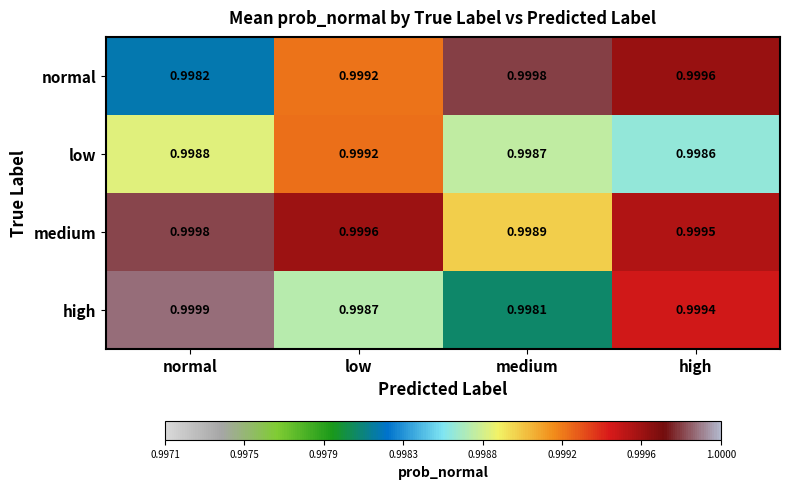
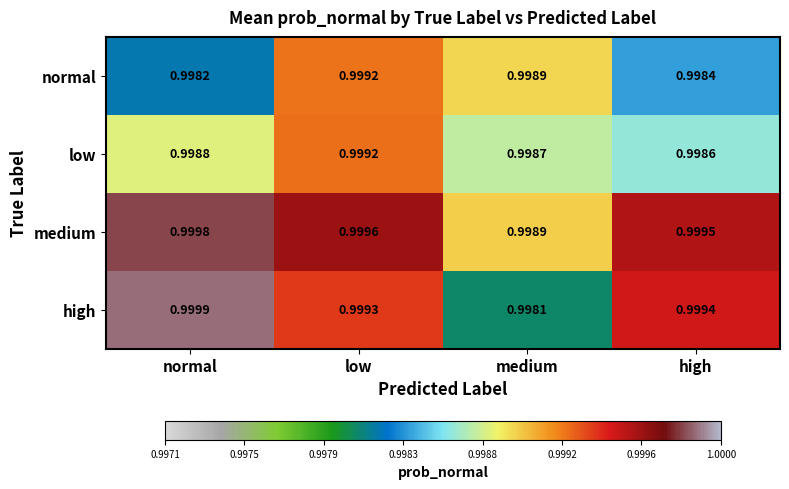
normal, medium: 0.9998 -> 0.9989
normal, high: 0.9996 -> 0.9984
high, low: 0.9987 -> 0.9993
